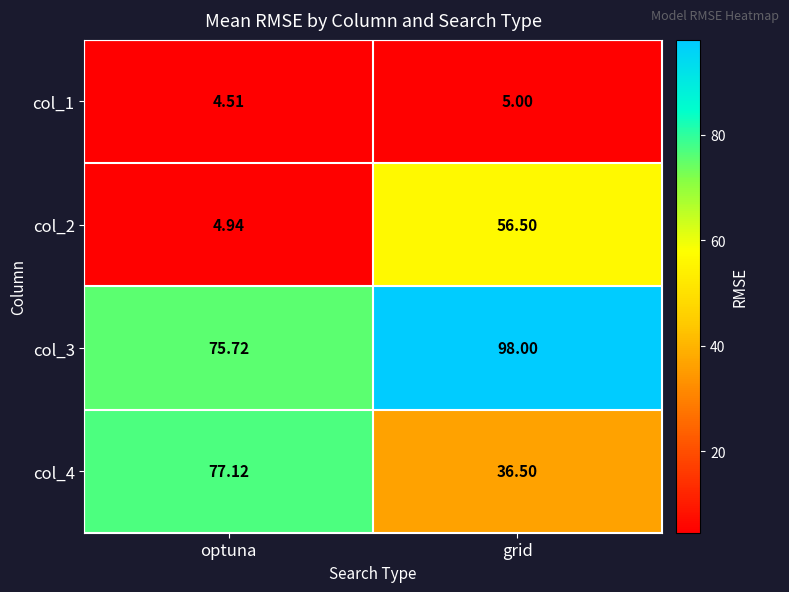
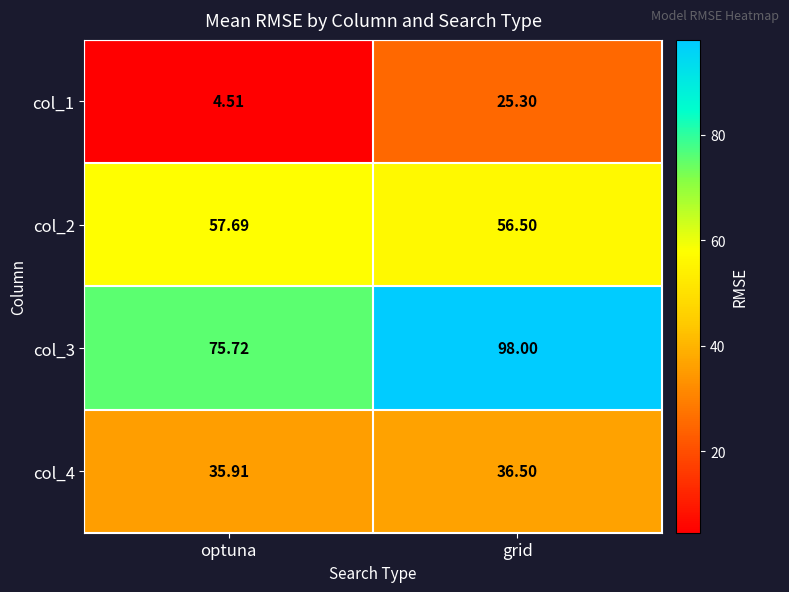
col_1, grid: 5.00 -> 25.30
col_2, optuna: 4.94 -> 57.69
col_4, optuna: 77.12 -> 35.91
